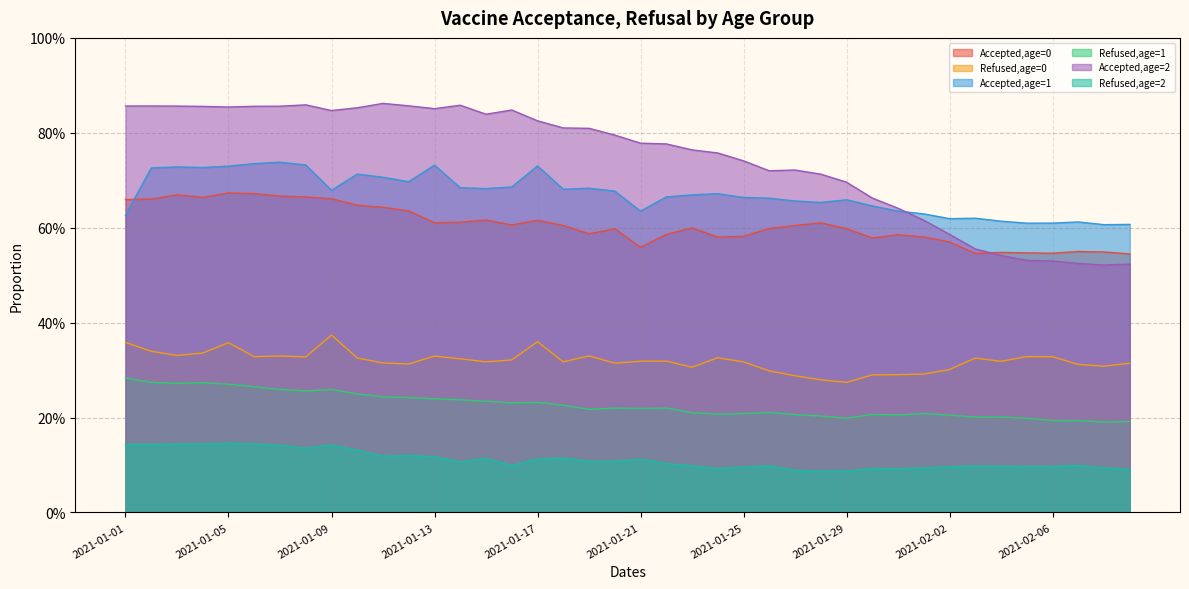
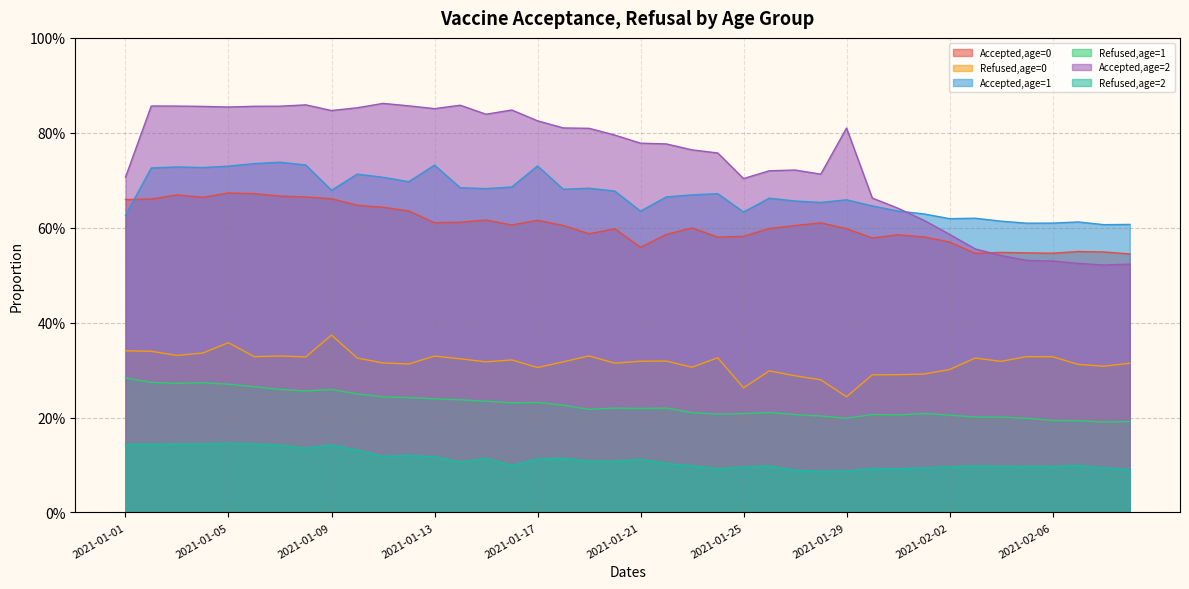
Refused,age=0, 2021-01-01: 36% -> 34%
Accepted,age=2, 2021-01-01: 86% -> 71%
Refused,age=0, 2021-01-17: 36% -> 31%
Refused,age=0, 2021-01-25: 32% -> 26%
Accepted,age=1, 2021-01-25: 66% -> 63%
Accepted,age=2, 2021-01-25: 74% -> 70%
Refused,age=0, 2021-01-29: 27% -> 24%
Accepted,age=2, 2021-01-29: 70% -> 81%
